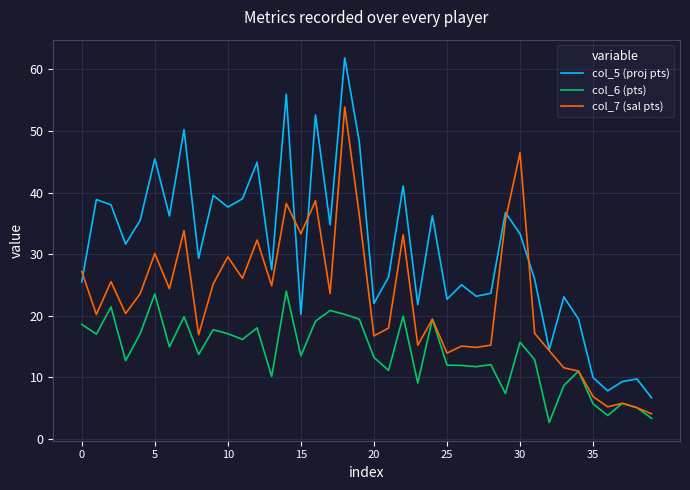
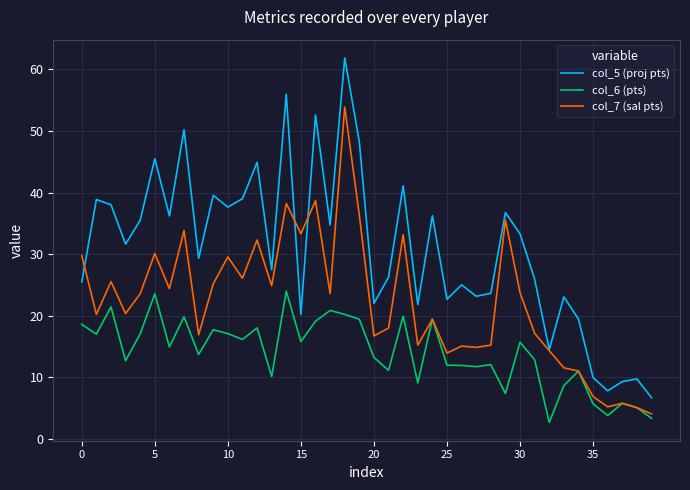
col_7 (sal pts), 0: 27 -> 30
col_6 (pts), 15: 13 -> 16
col_7 (sal pts), 30: 46 -> 24
